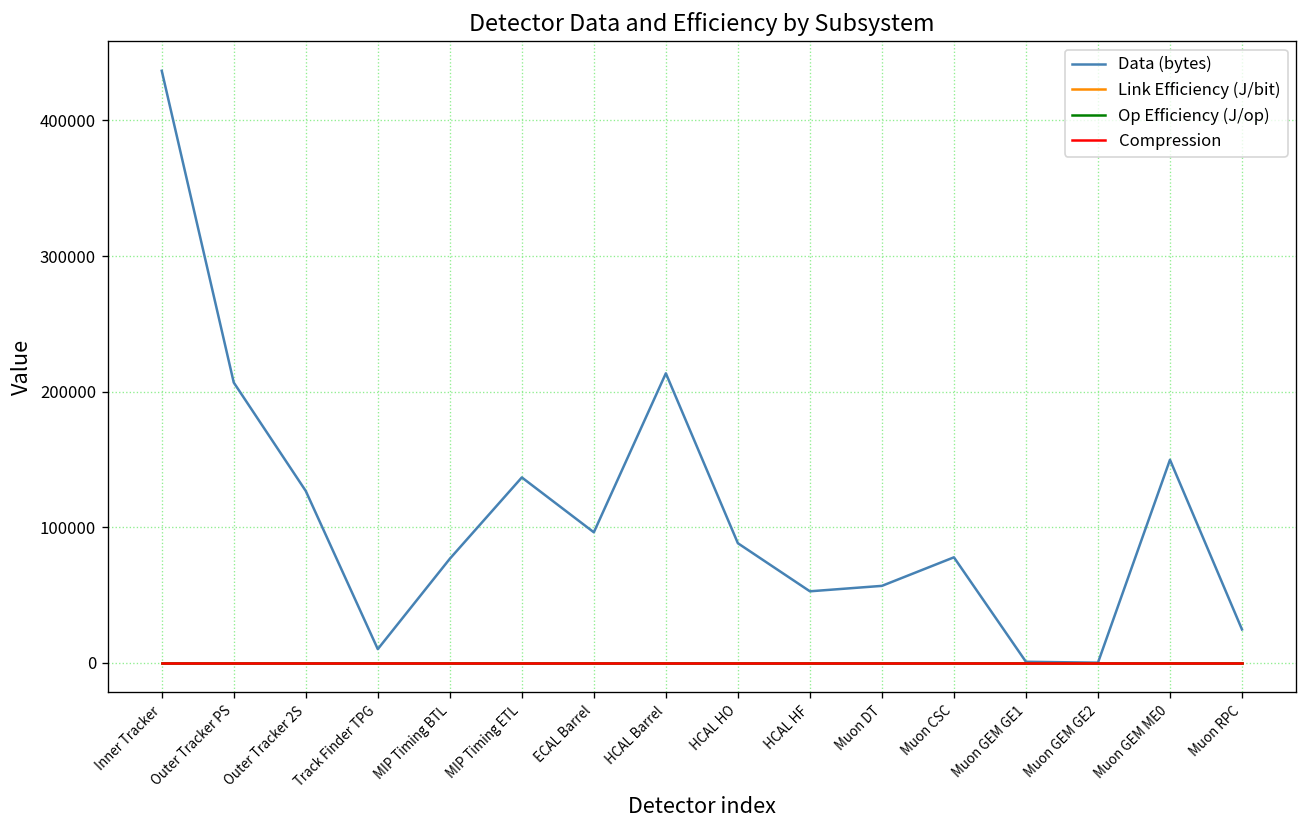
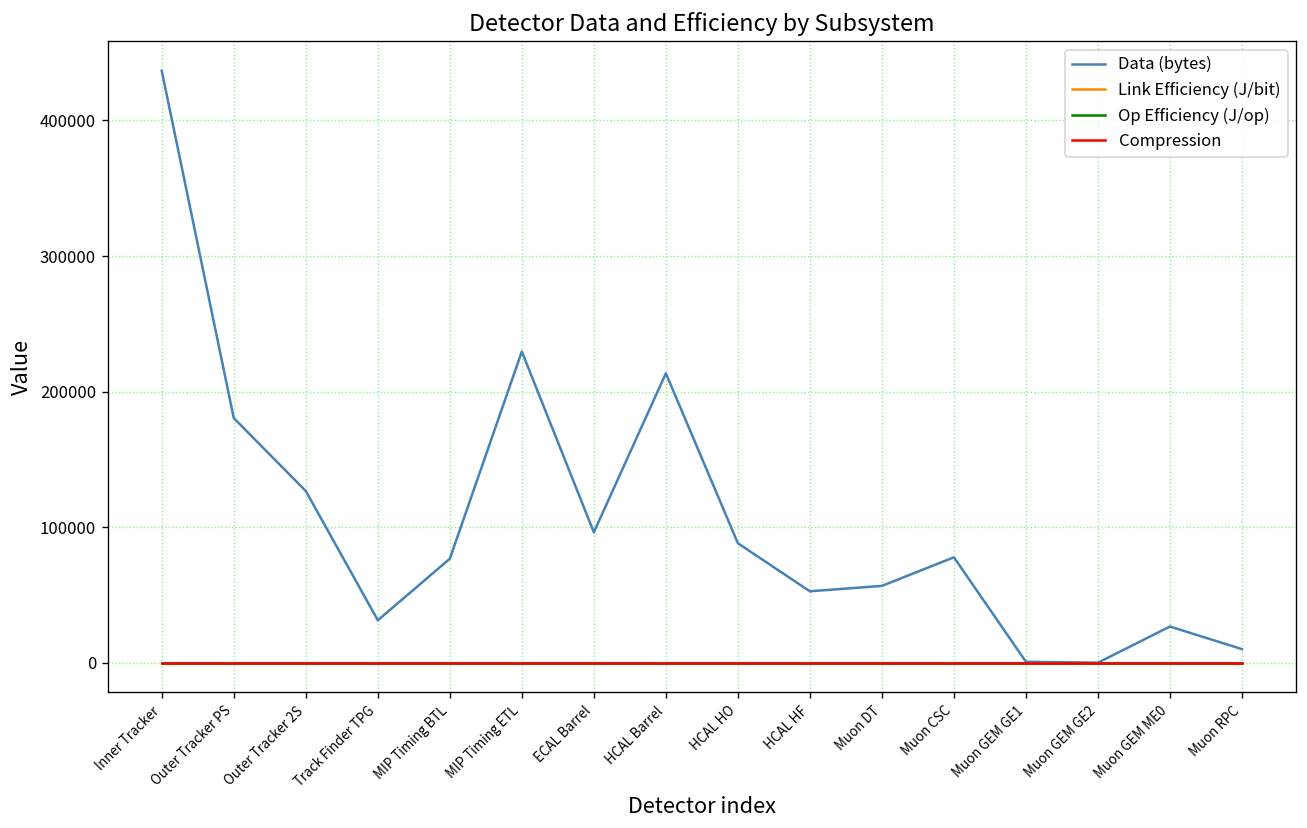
Data (bytes), Outer Tracker PS: 207000 -> 180000
Data (bytes), Track Finder TPG: 10000 -> 31000
Data (bytes), MIP Timing ETL: 137000 -> 230000
Data (bytes), Muon GEM ME0: 150000 -> 27000
Data (bytes), Muon RPC: 25000 -> 10000
